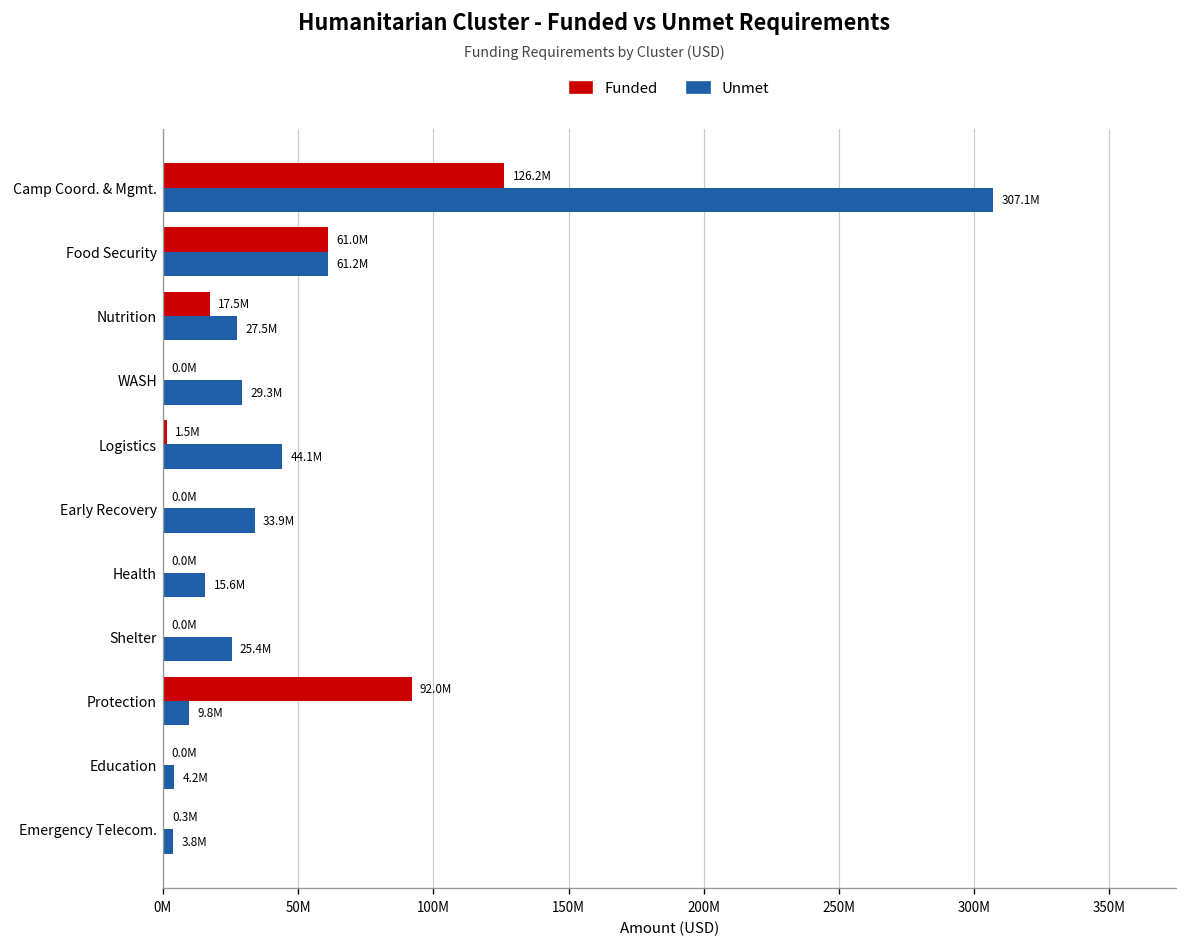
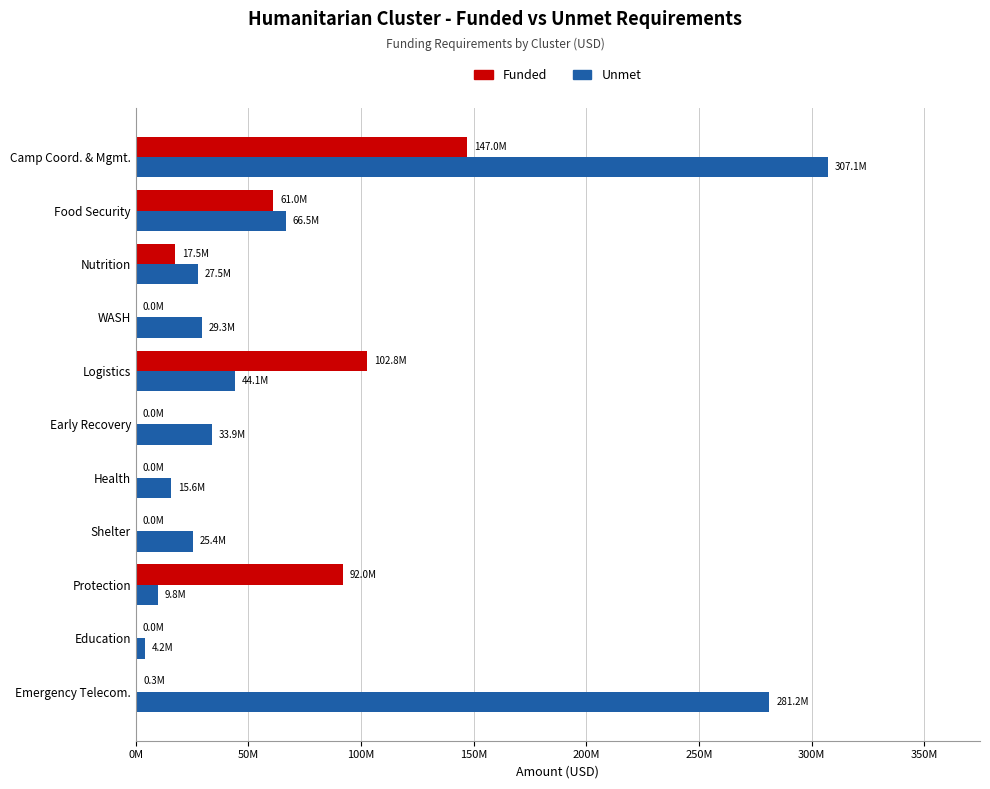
Funded, Camp Coord. & Mgmt.: 126.2M -> 147.0M
Unmet, Food Security: 61.2M -> 66.5M
Funded, Logistics: 1.5M -> 102.8M
Unmet, Emergency Telecom.: 3.8M -> 281.2M
